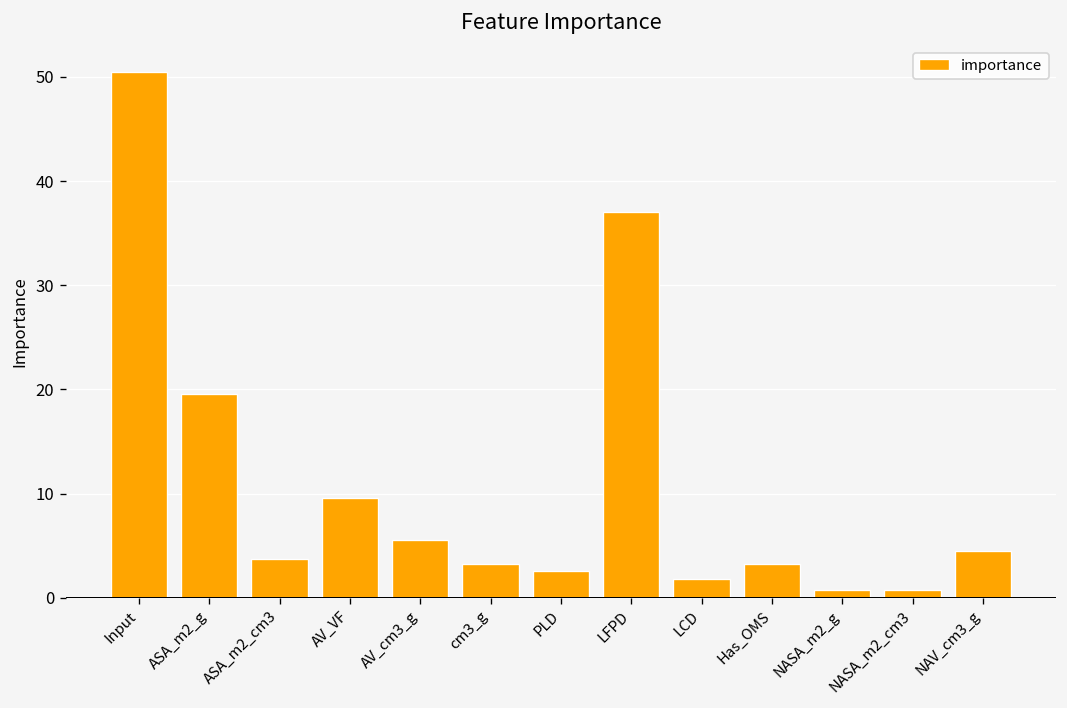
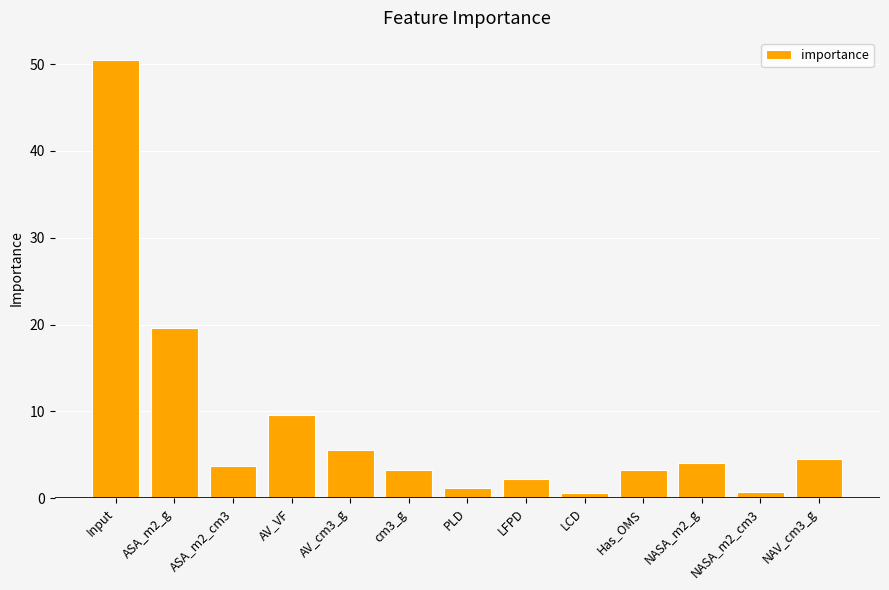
PLD: 3 -> 1
LFPD: 37 -> 2
LCD: 2 -> 1
NASA_m2_g: 1 -> 4
